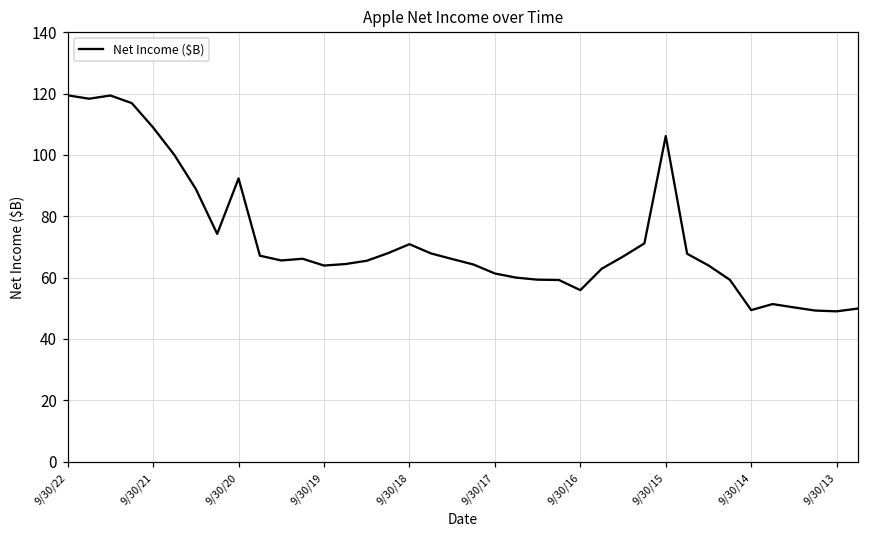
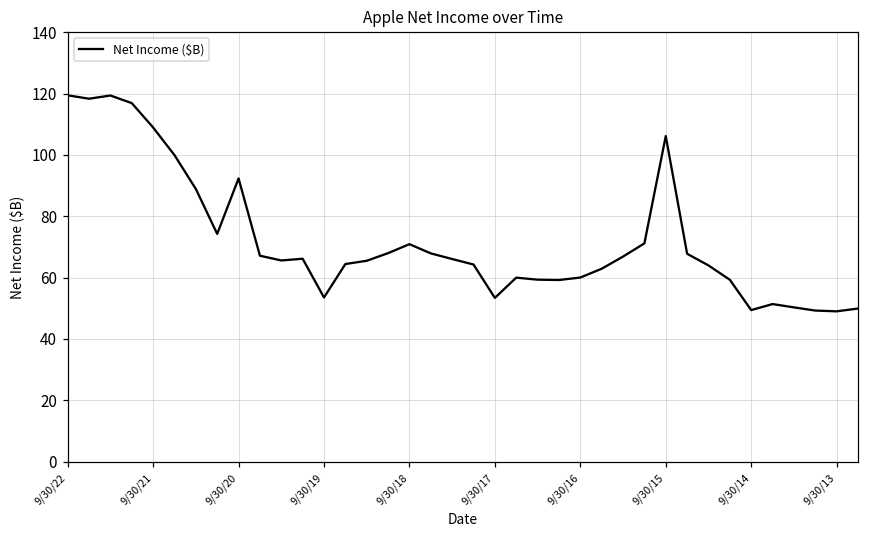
9/30/19: 64 -> 54
9/30/17: 61 -> 53
9/30/16: 56 -> 60
